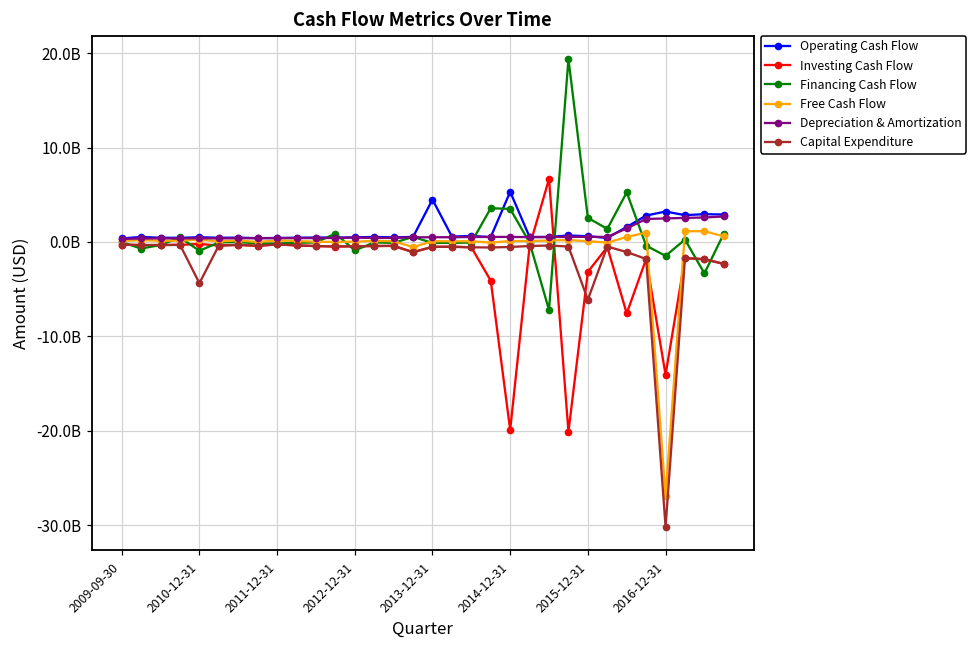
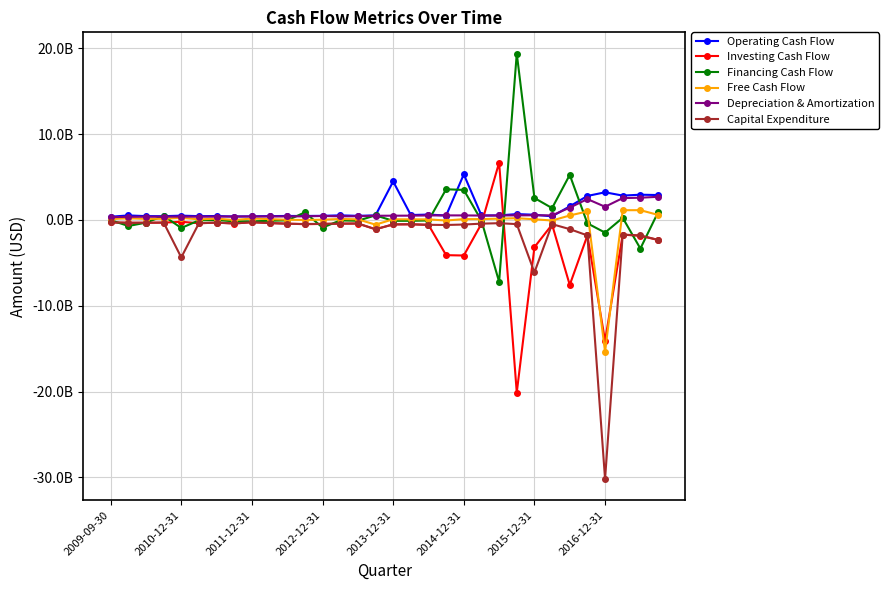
Investing Cash Flow, 2014-12-31: -20000000000 -> -4000000000
Free Cash Flow, 2016-12-31: -27000000000 -> -15000000000
Depreciation & Amortization, 2016-12-31: 2500000000 -> 1500000000
